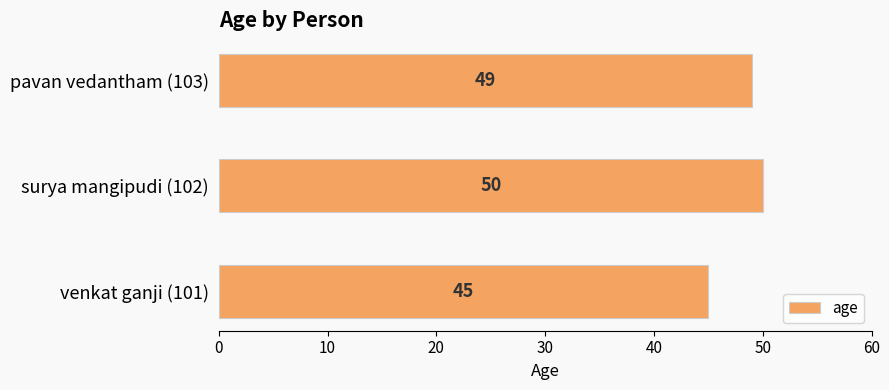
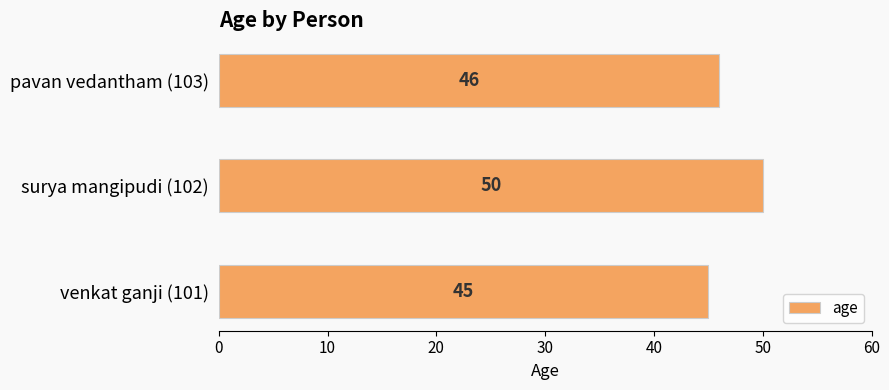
pavan vedantham (103): 49 -> 46
